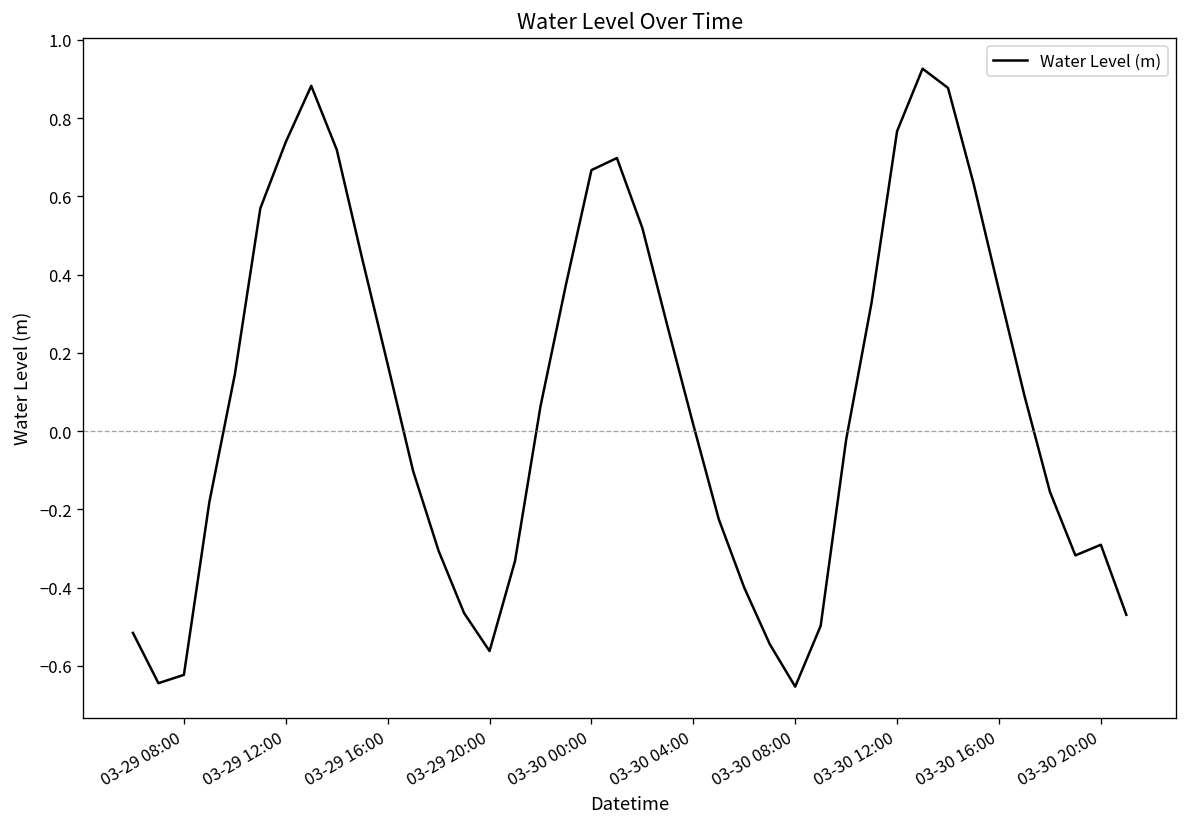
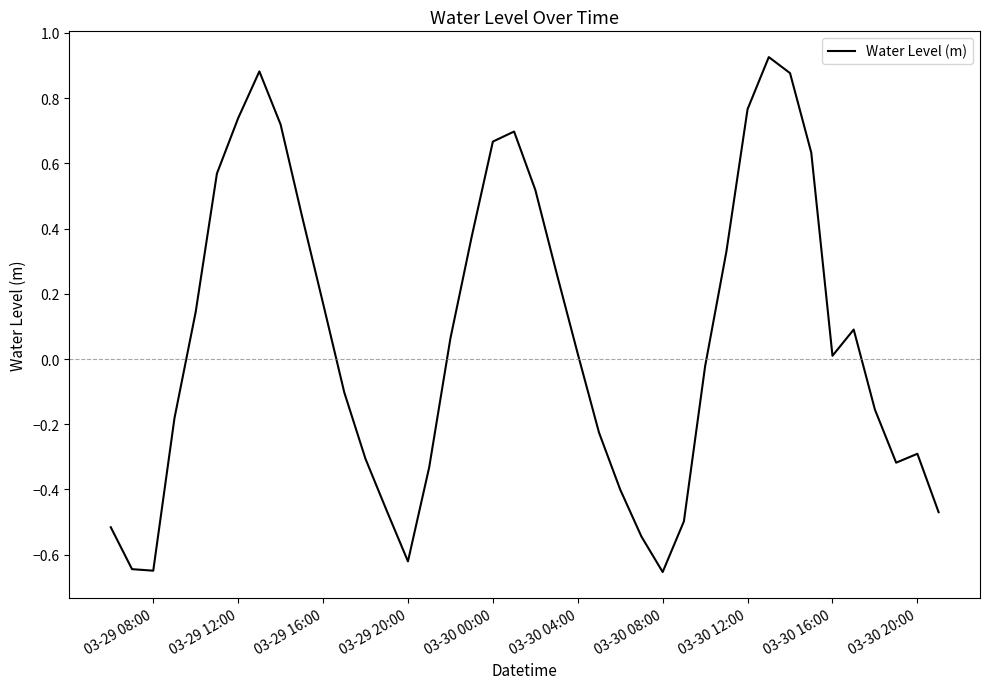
03-29 08:00: -0.62 -> -0.65
03-29 20:00: -0.56 -> -0.62
03-30 16:00: 0.36 -> 0.01
